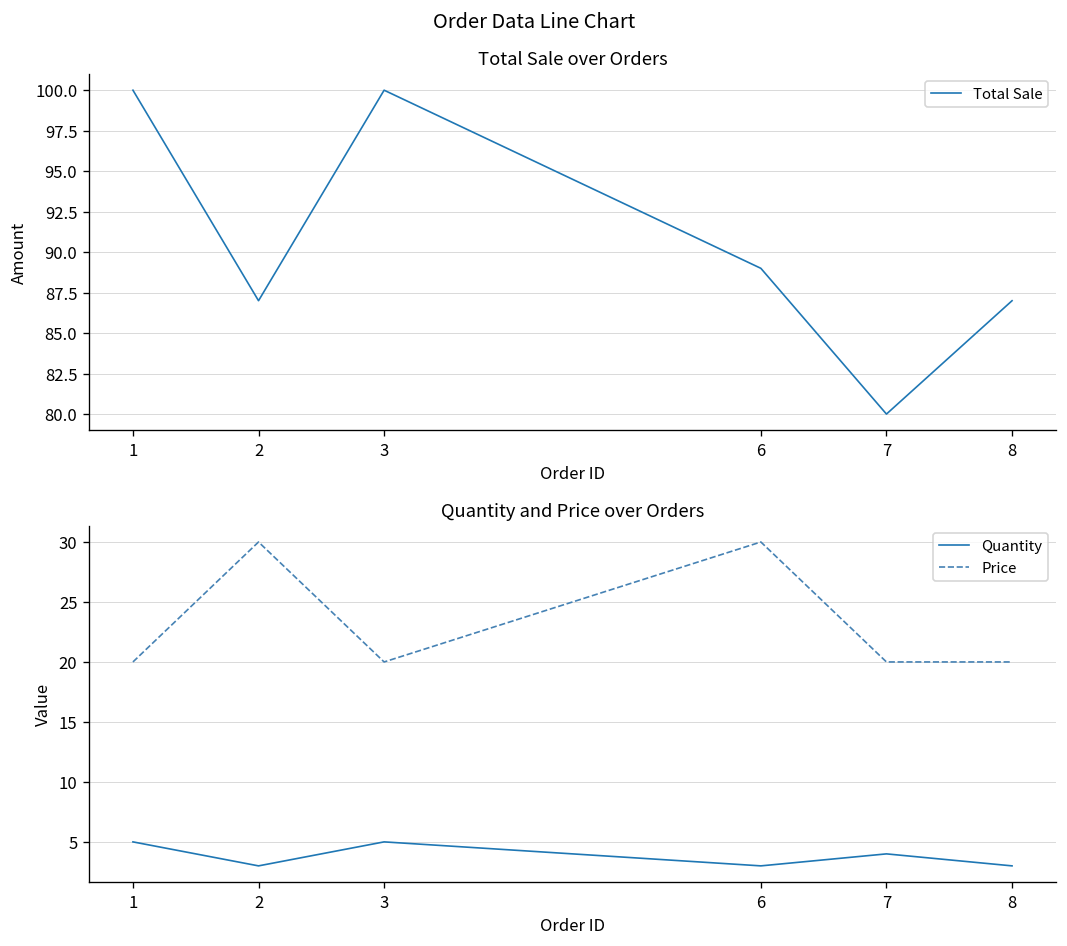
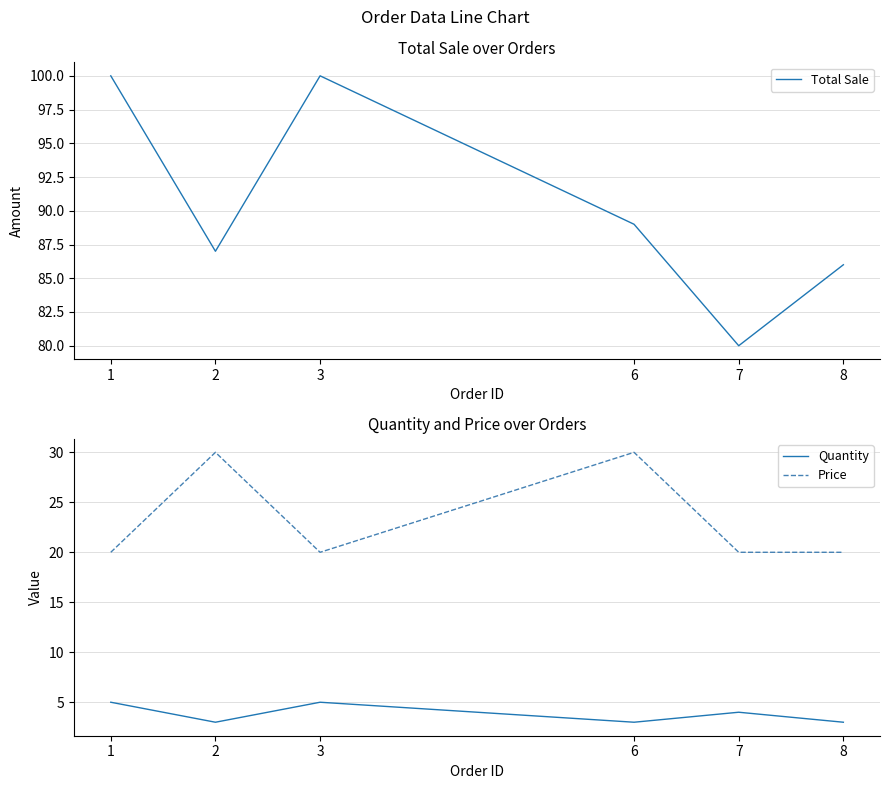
Total Sale over Orders, 8: 87 -> 86
